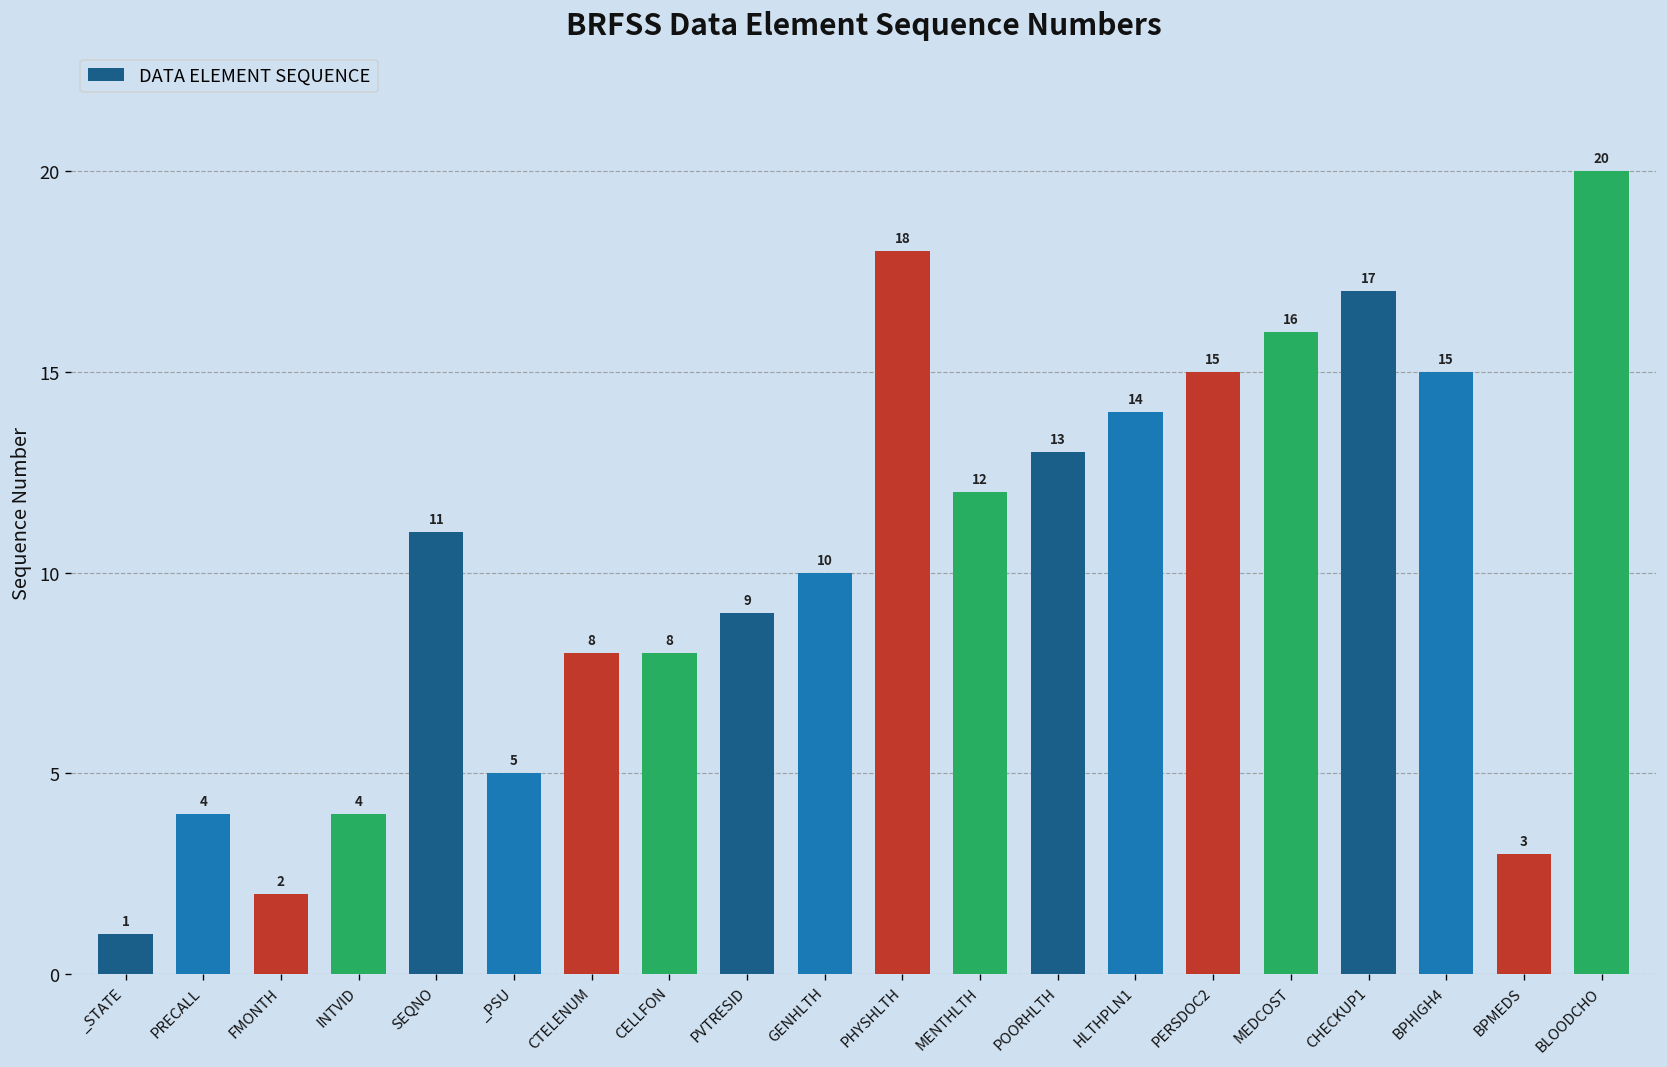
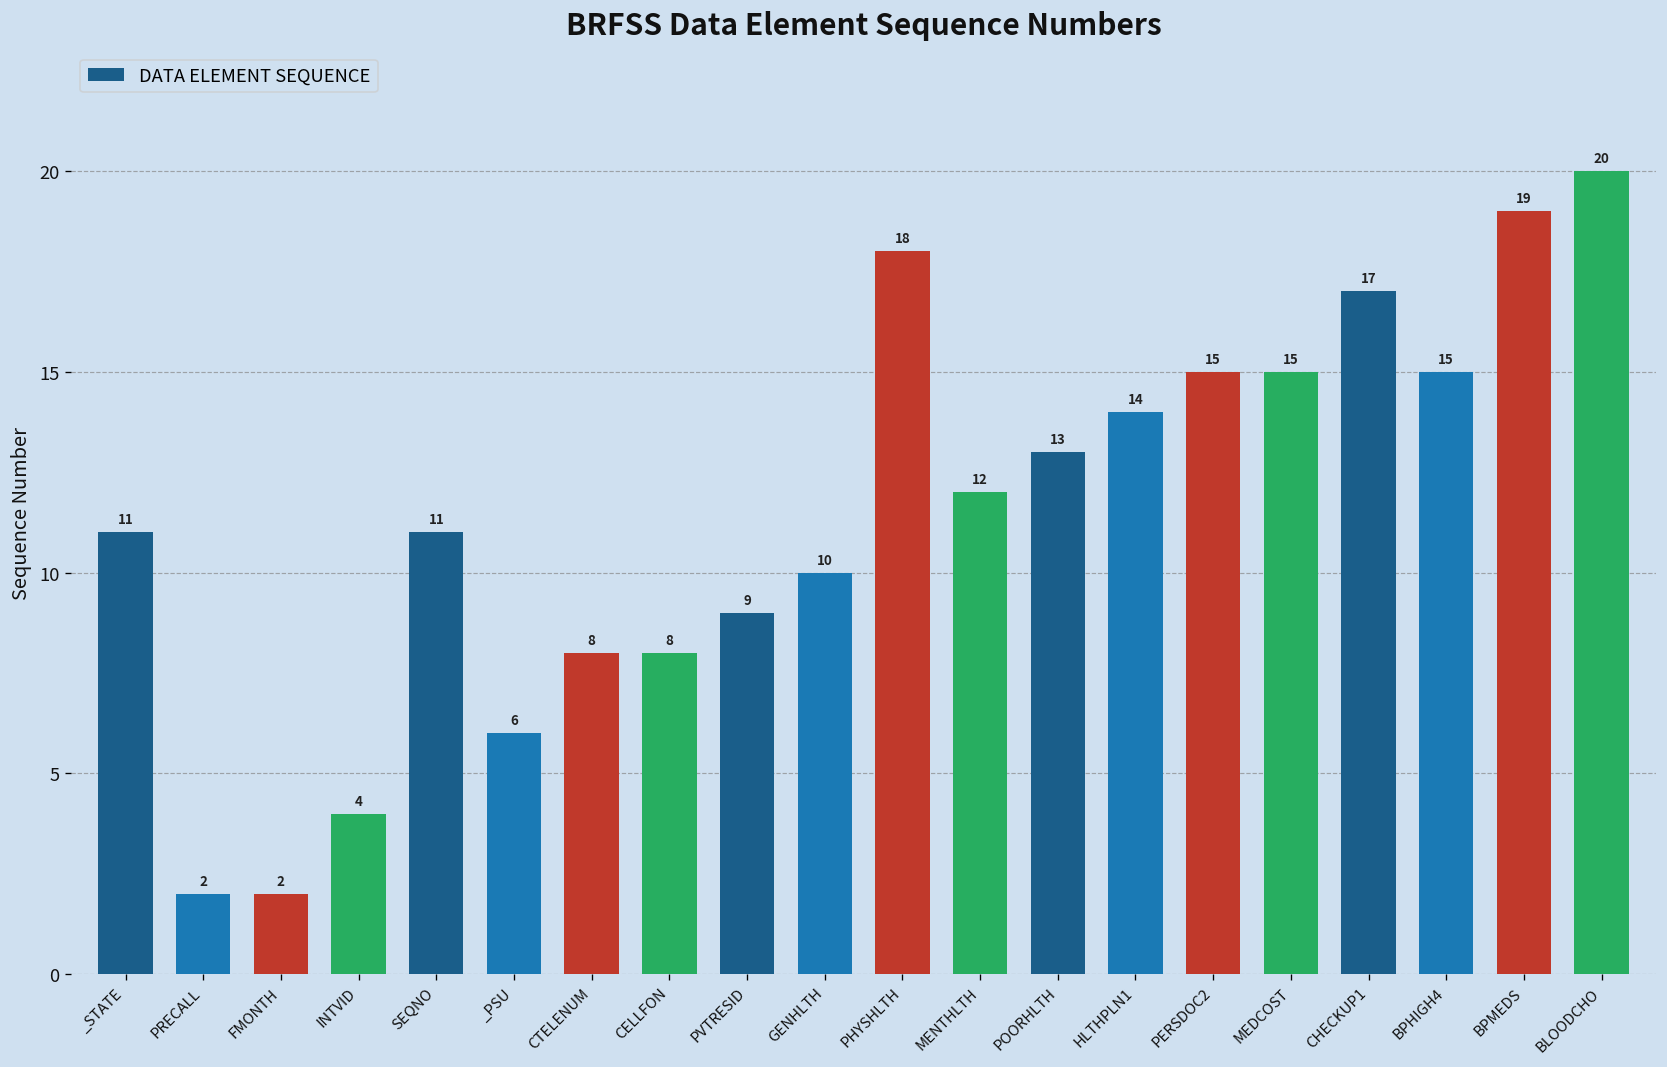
_STATE: 1 -> 11
PRECALL: 4 -> 2
_PSU: 5 -> 6
MEDCOST: 16 -> 15
BPMEDS: 3 -> 19
